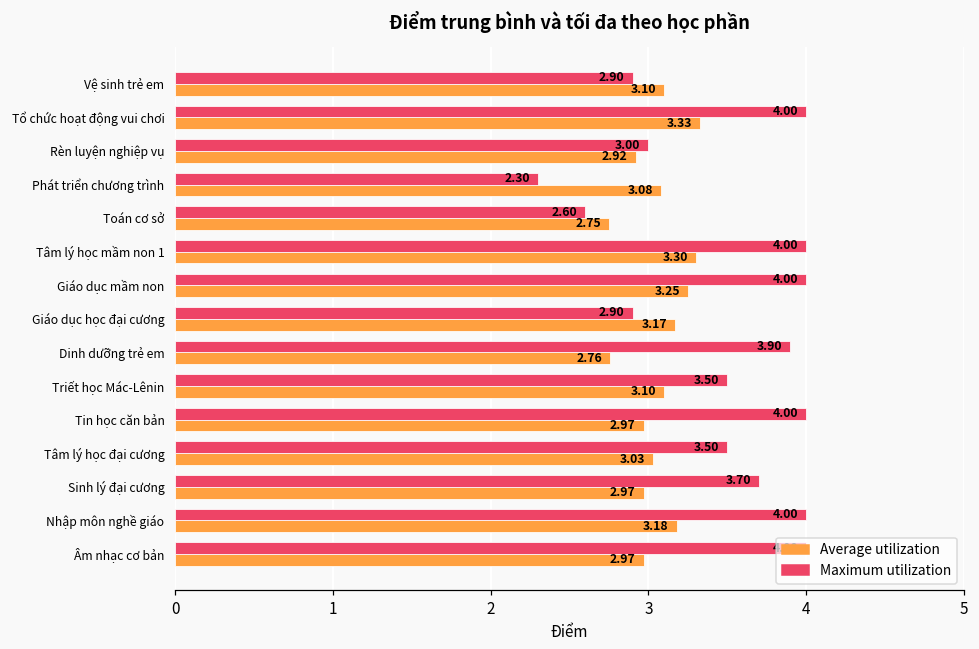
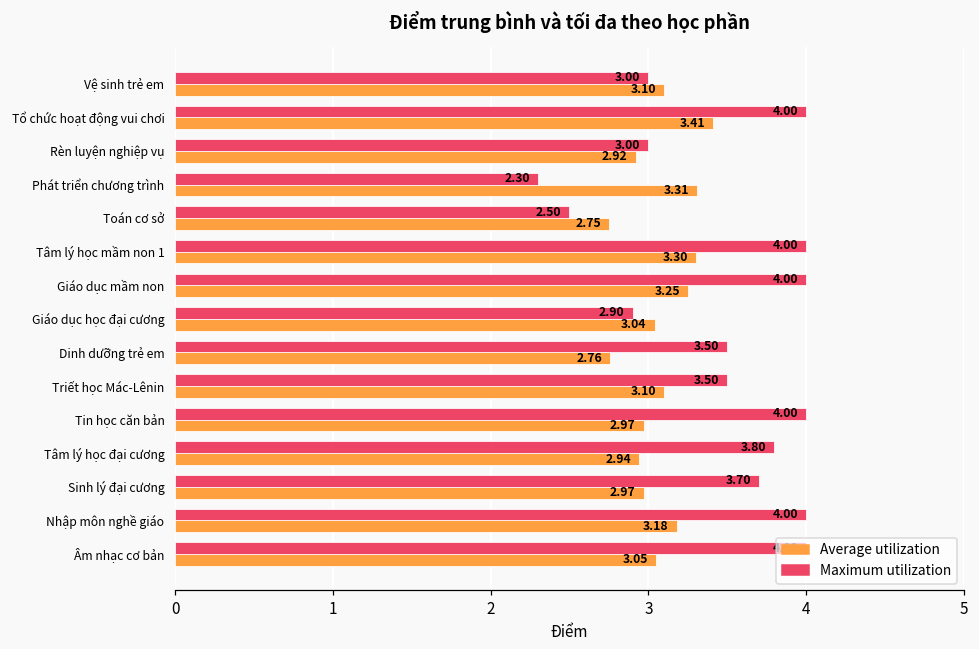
Maximum utilization, Vệ sinh trẻ em: 2.90 -> 3.00
Average utilization, Tổ chức hoạt động vui chơi: 3.33 -> 3.41
Average utilization, Phát triển chương trình: 3.08 -> 3.31
Maximum utilization, Toán cơ sở: 2.60 -> 2.50
Average utilization, Giáo dục học đại cương: 3.17 -> 3.04
Maximum utilization, Dinh dưỡng trẻ em: 3.90 -> 3.50
Maximum utilization, Tâm lý học đại cương: 3.50 -> 3.80
Average utilization, Tâm lý học đại cương: 3.03 -> 2.94
Average utilization, Âm nhạc cơ bản: 2.97 -> 3.05
